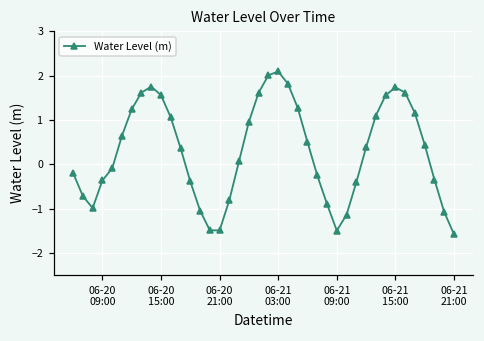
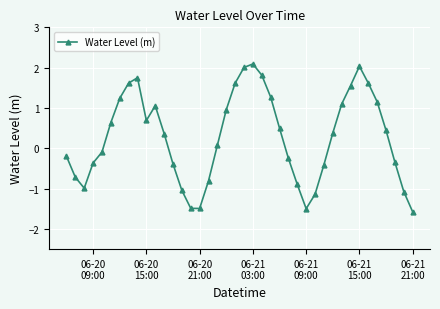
06-20 15:00: 1.6 -> 0.7
06-21 15:00: 1.7 -> 2.0
